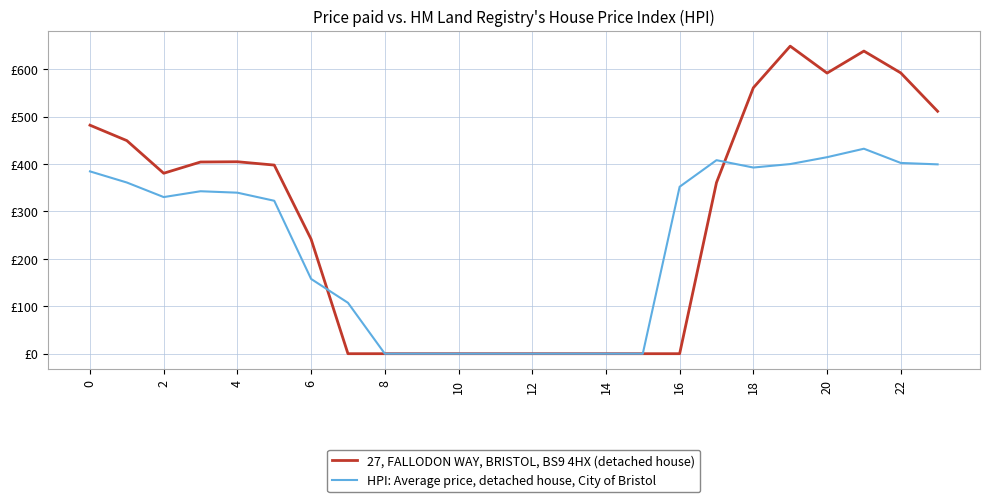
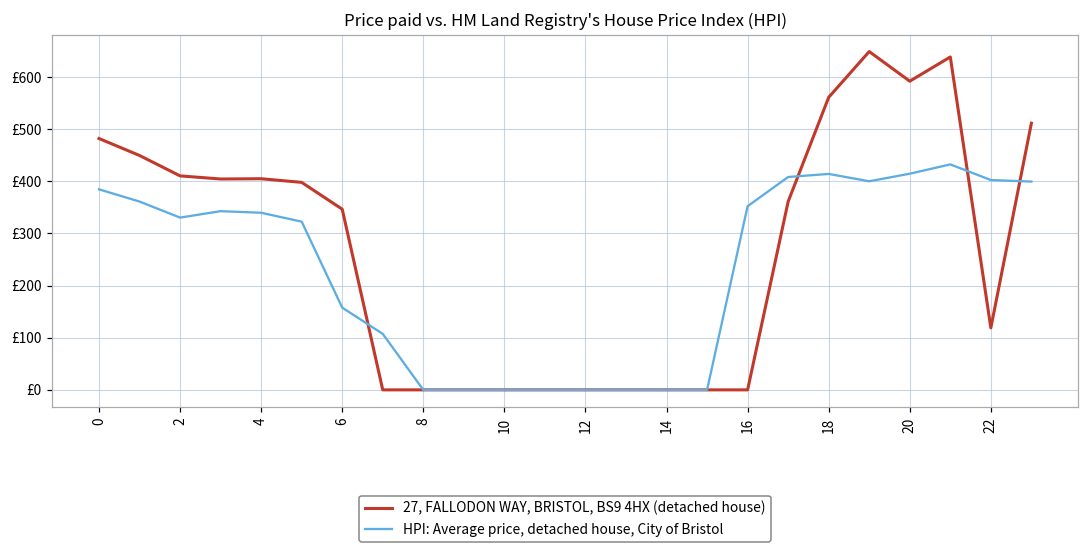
27, FALLODON WAY, BRISTOL, BS9 4HX (detached house), 2: £380 -> £410
27, FALLODON WAY, BRISTOL, BS9 4HX (detached house), 6: £240 -> £350
HPI: Average price, detached house, City of Bristol, 18: £390 -> £410
27, FALLODON WAY, BRISTOL, BS9 4HX (detached house), 22: £590 -> £120
